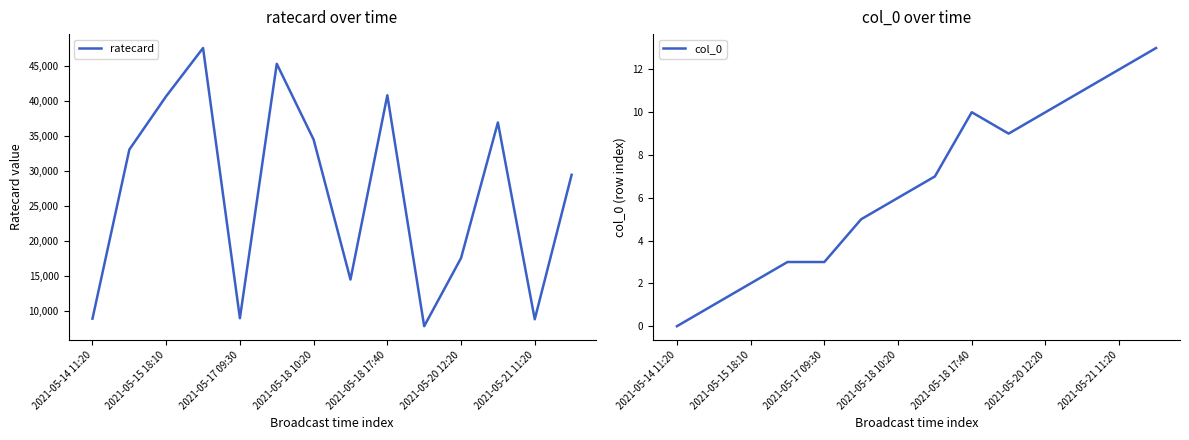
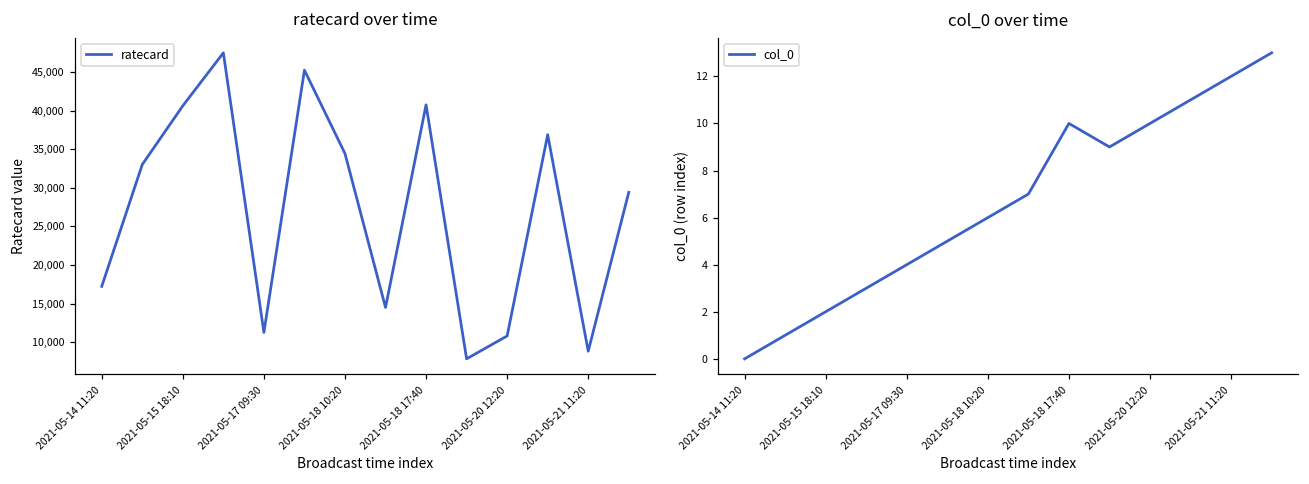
ratecard over time, 2021-05-14 11:20: 9,000 -> 17,000
ratecard over time, 2021-05-17 09:30: 9,000 -> 11,000
ratecard over time, 2021-05-20 12:20: 18,000 -> 11,000
col_0 over time, 2021-05-17 09:30: 3 -> 4
